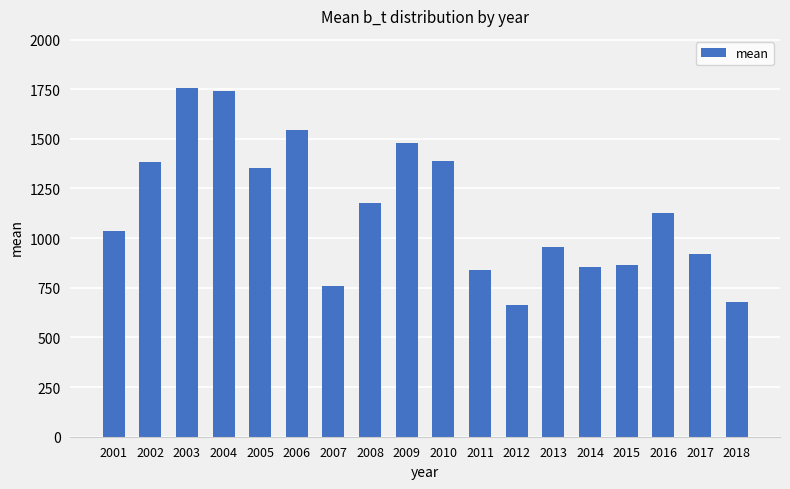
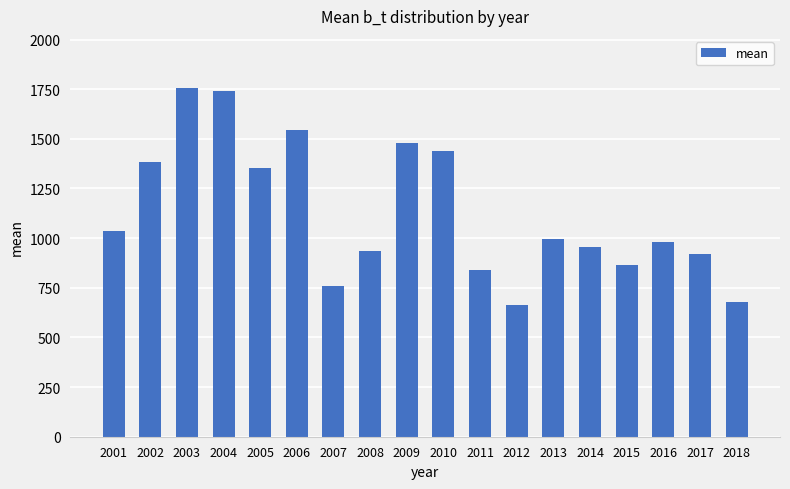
2008: 1180 -> 940
2010: 1390 -> 1440
2013: 960 -> 1000
2014: 850 -> 950
2016: 1130 -> 980
